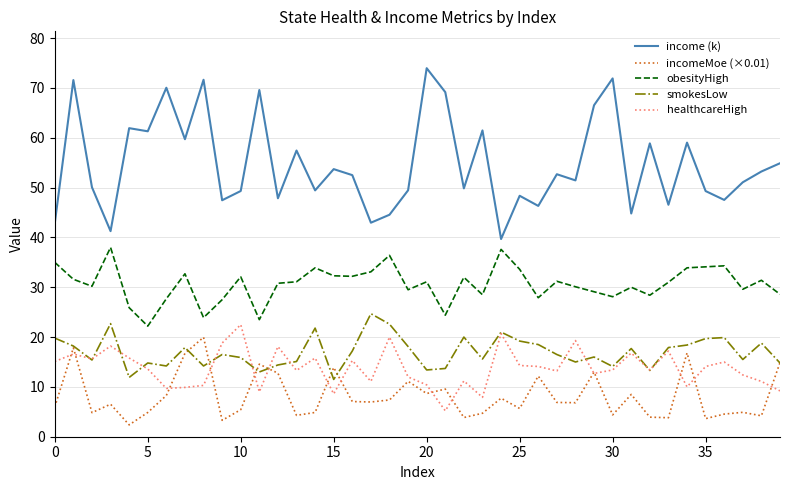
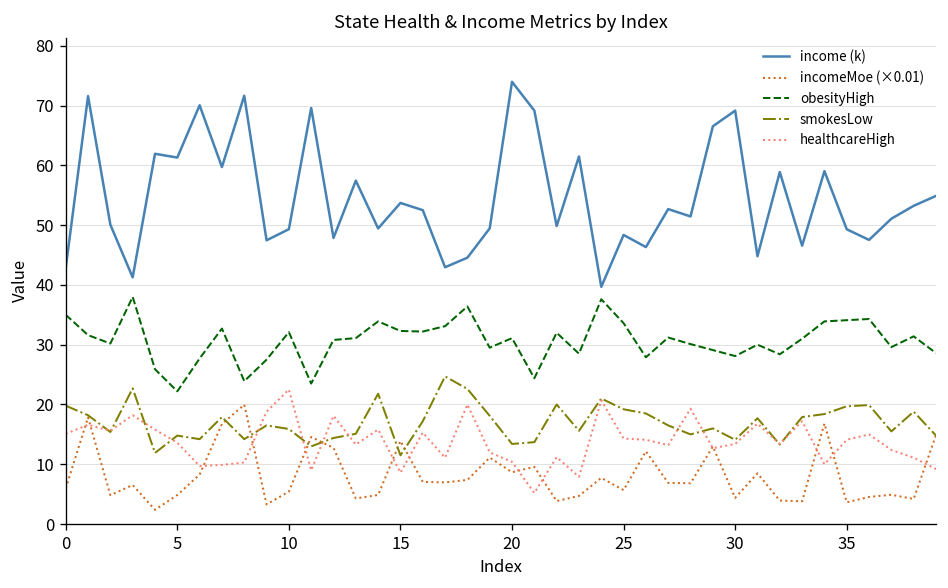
income (k), 30: 72 -> 69
